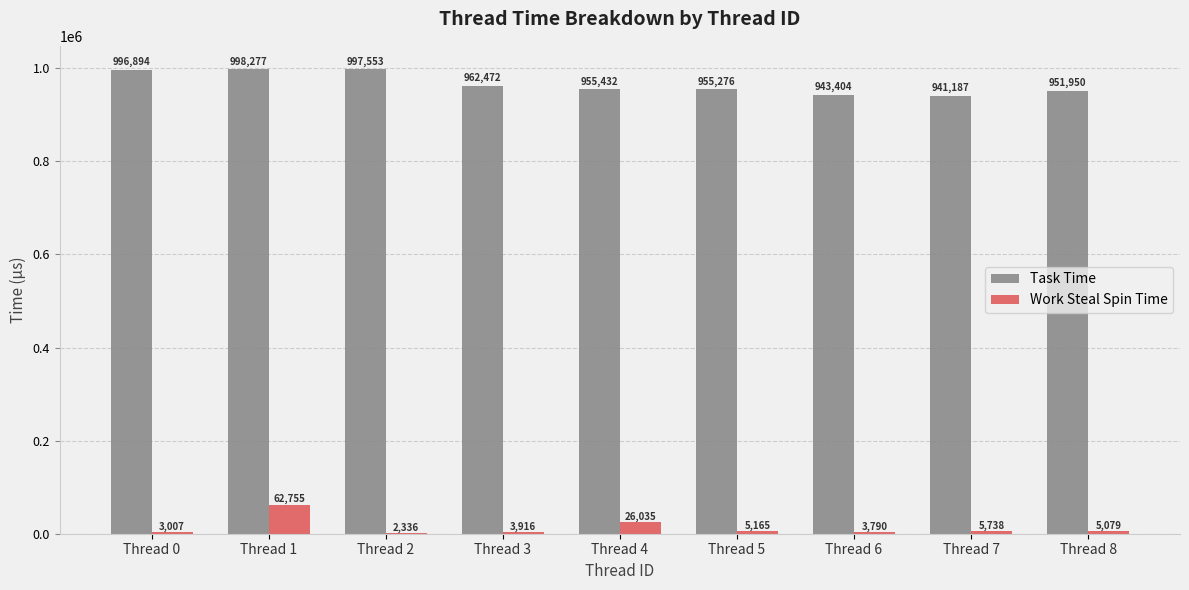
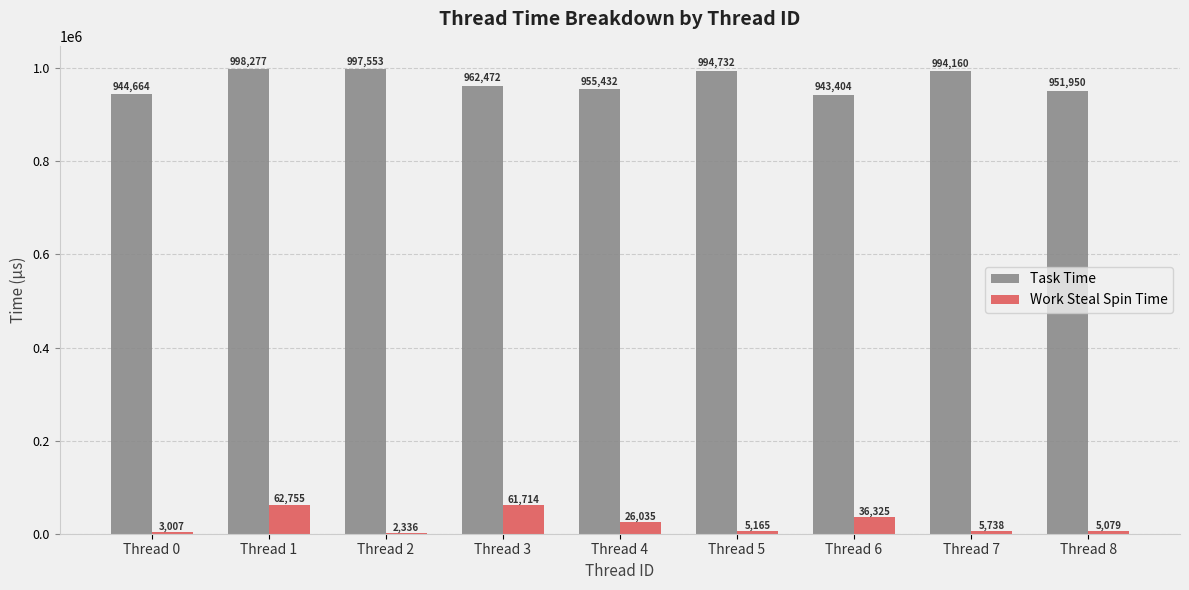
Task Time, Thread 0: 996,894 -> 944,664
Work Steal Spin Time, Thread 3: 3,916 -> 61,714
Task Time, Thread 5: 955,276 -> 994,732
Work Steal Spin Time, Thread 6: 3,790 -> 36,325
Task Time, Thread 7: 941,187 -> 994,160
